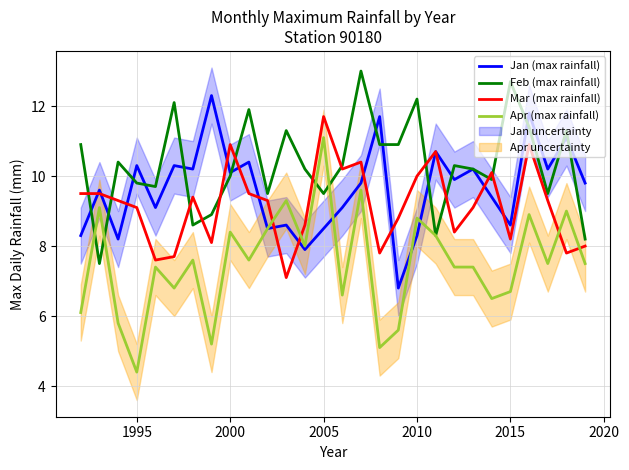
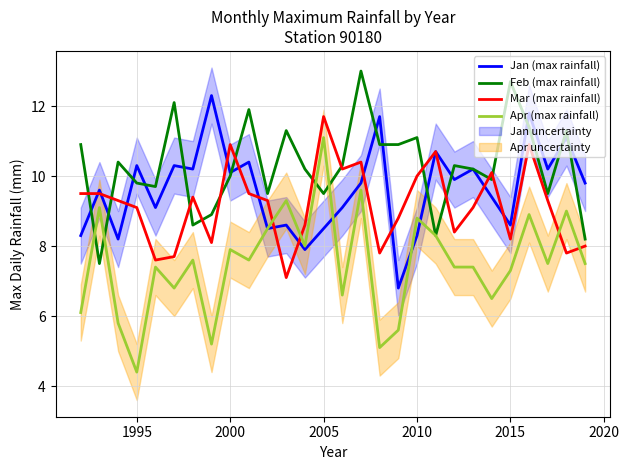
Apr (max rainfall), 2000: 8.4 -> 7.9
Feb (max rainfall), 2010: 12.2 -> 11.1
Apr (max rainfall), 2015: 6.7 -> 7.3
